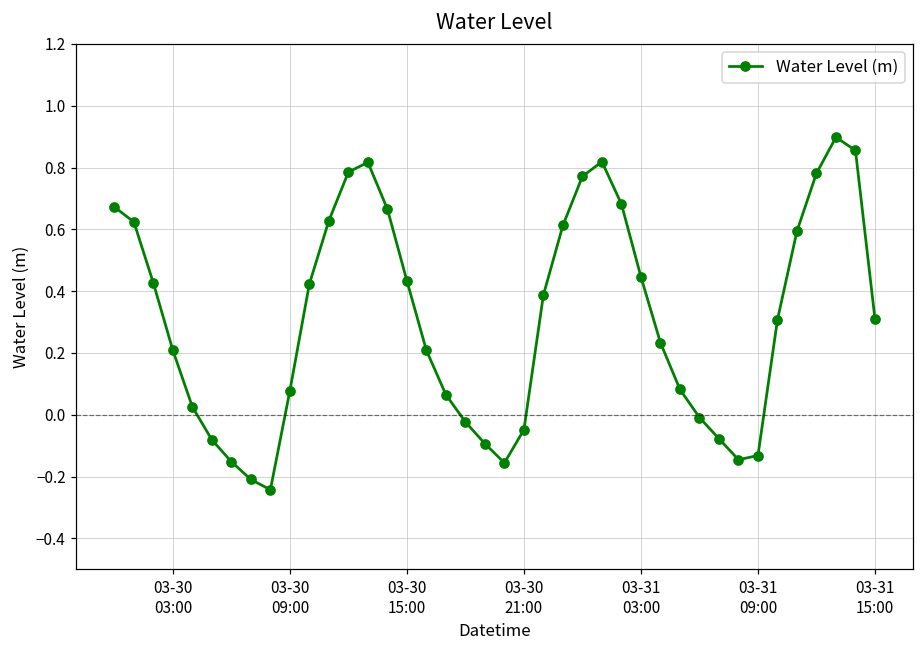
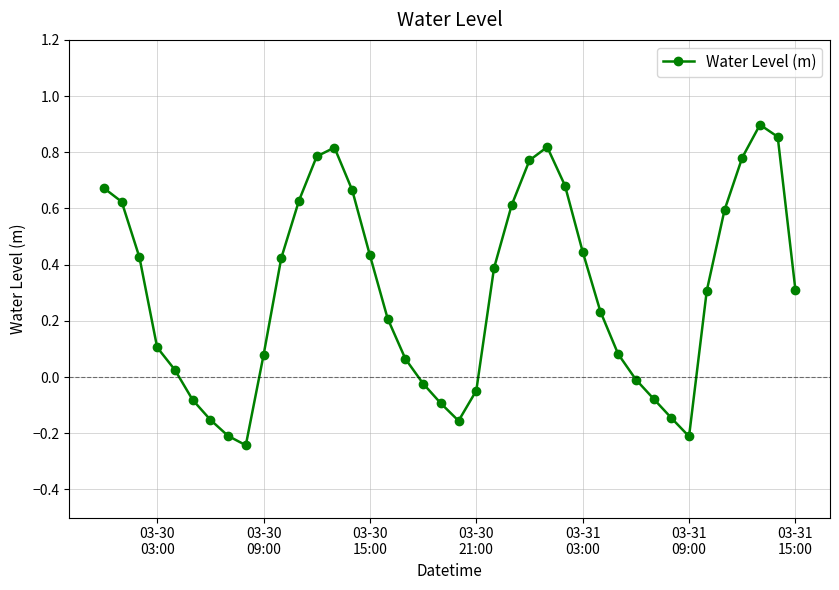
03-30 03:00: 0.21 -> 0.11
03-31 09:00: -0.13 -> -0.21
